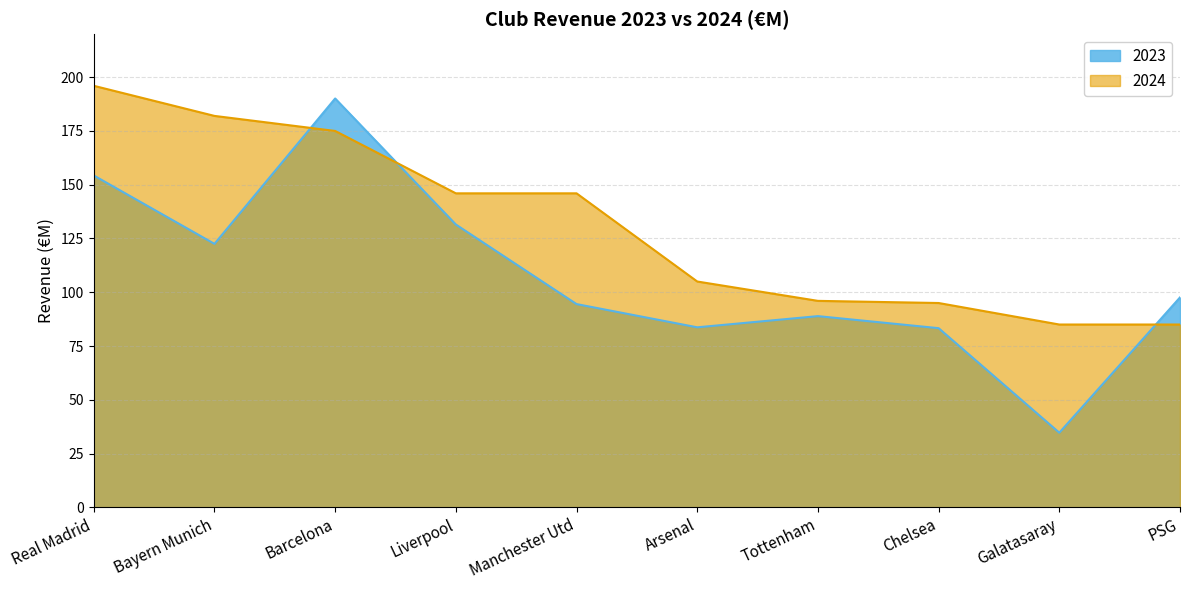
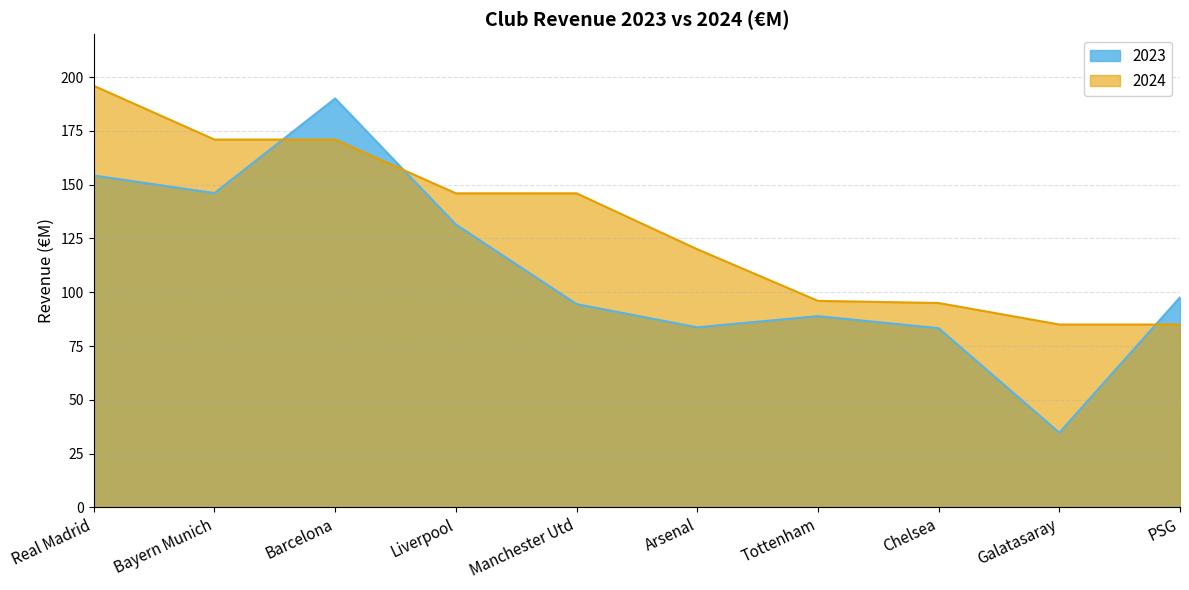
2023, Bayern Munich: 123 -> 146
2024, Bayern Munich: 182 -> 171
2024, Barcelona: 175 -> 171
2024, Arsenal: 105 -> 120
